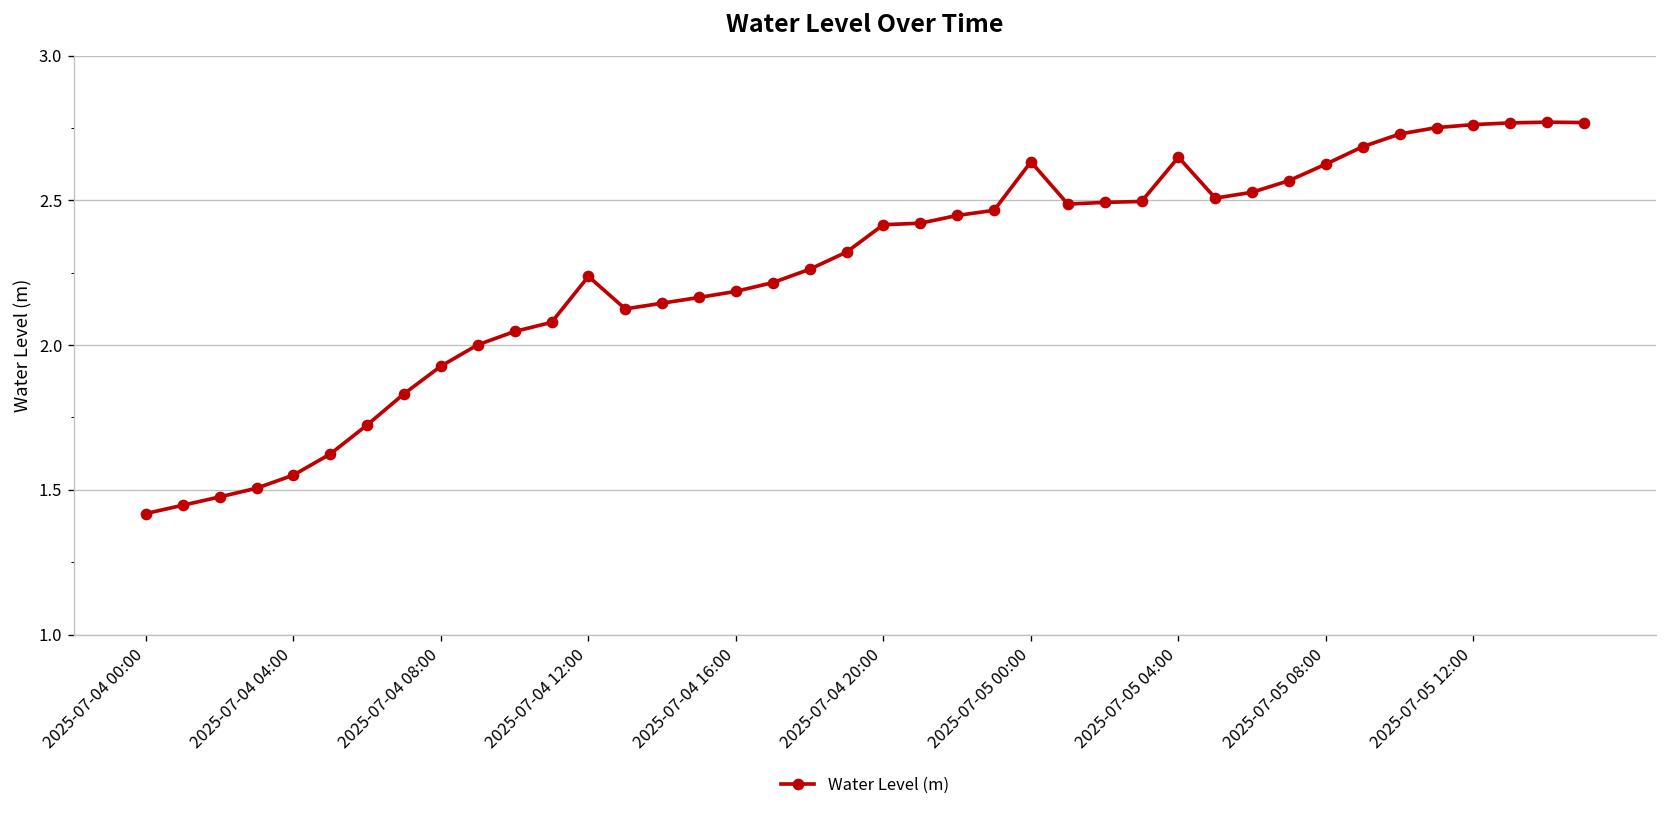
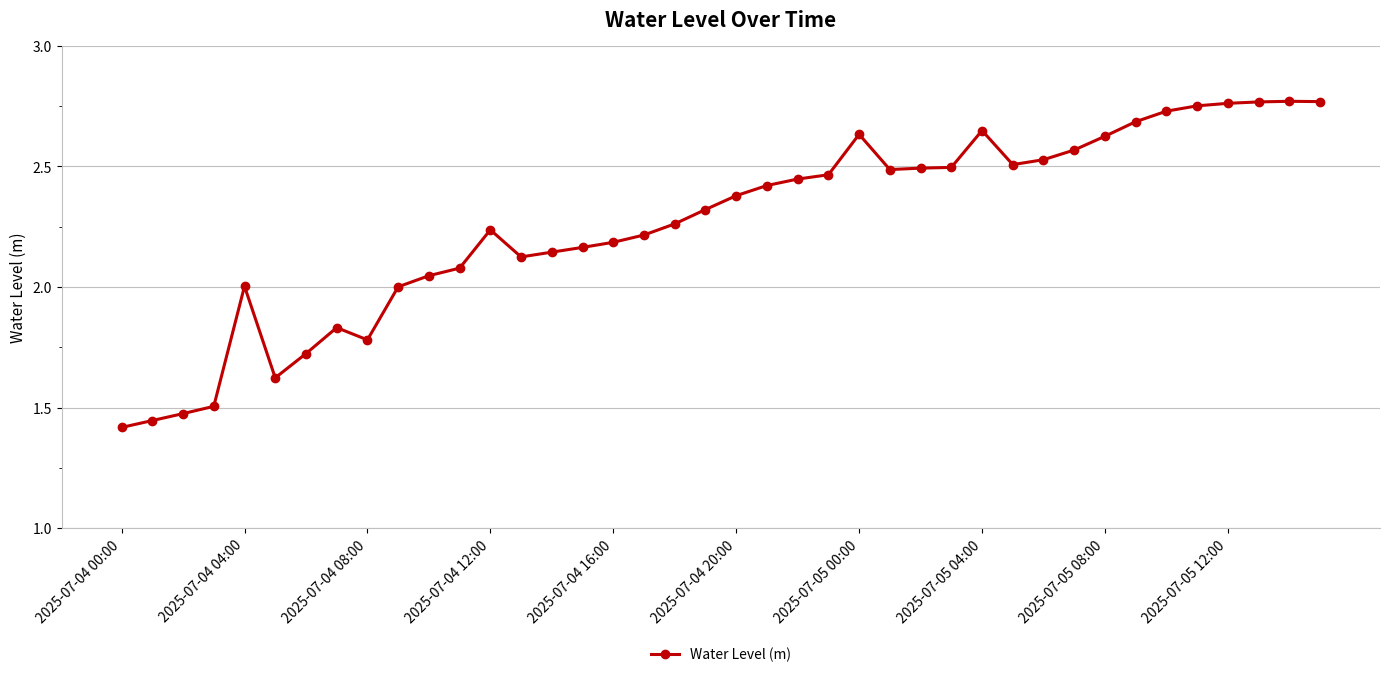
2025-07-04 04:00: 1.55 -> 2.00
2025-07-04 08:00: 1.93 -> 1.78
2025-07-04 20:00: 2.42 -> 2.38
